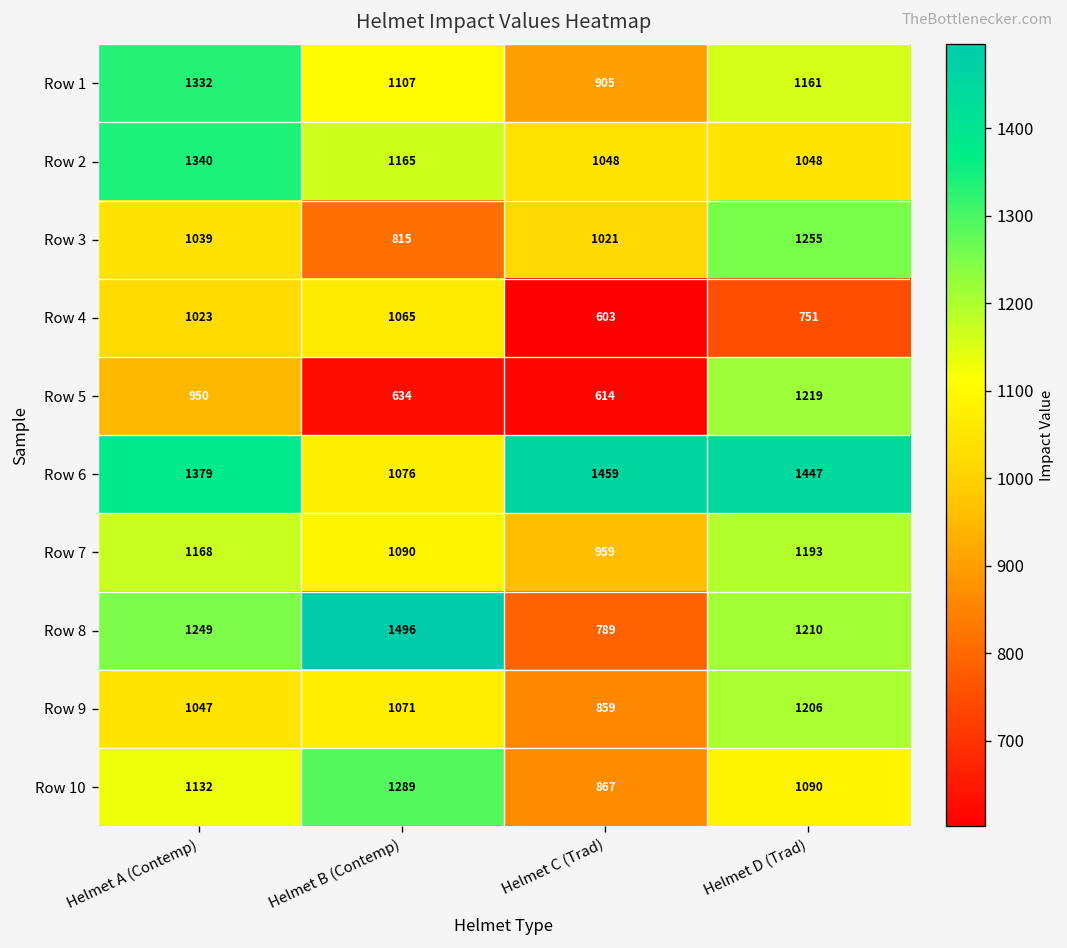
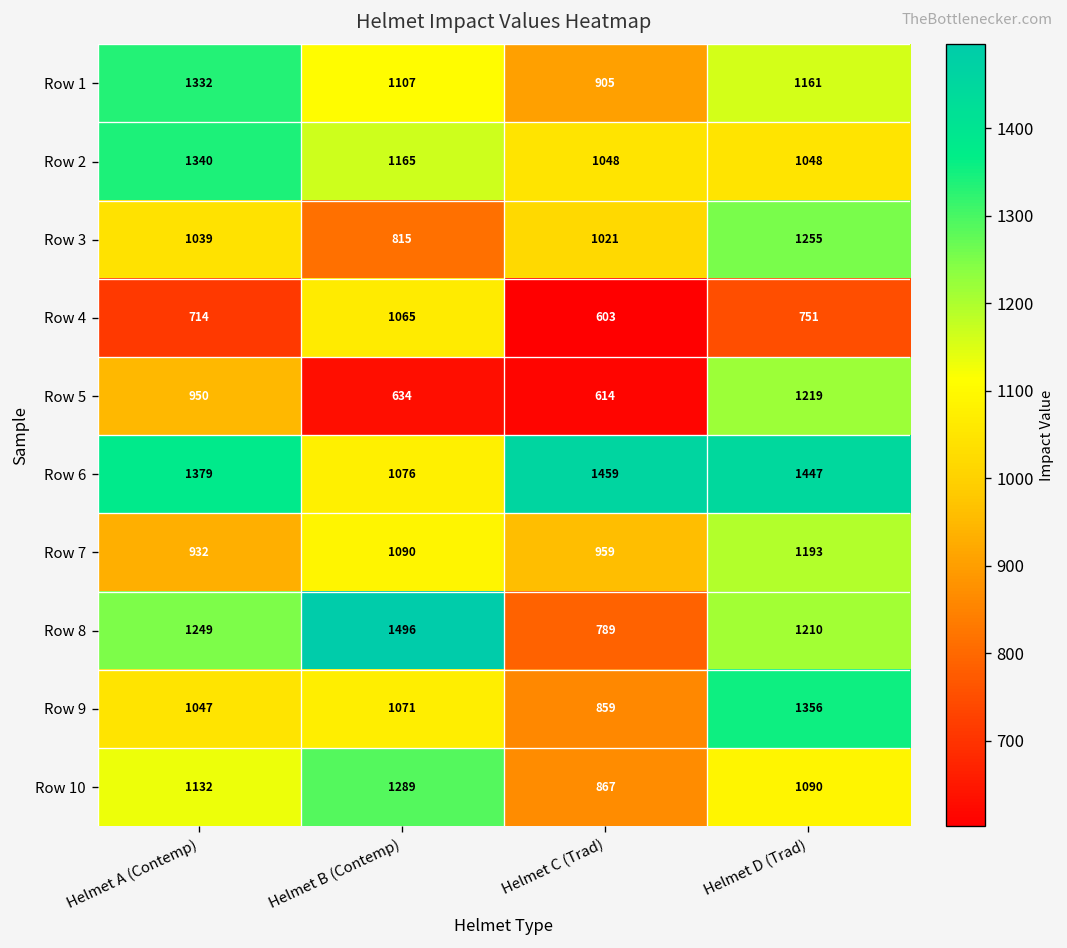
Row 4, Helmet A (Contemp): 1023 -> 714
Row 7, Helmet A (Contemp): 1168 -> 932
Row 9, Helmet D (Trad): 1206 -> 1356
